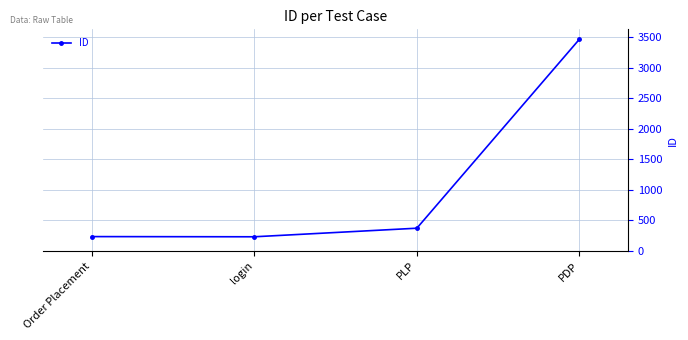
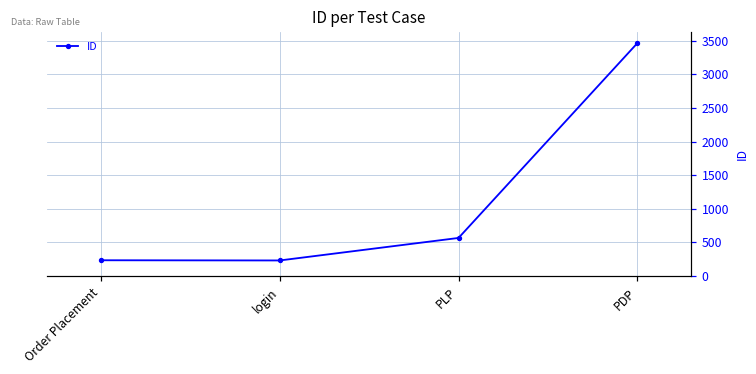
PLP: 400 -> 600
